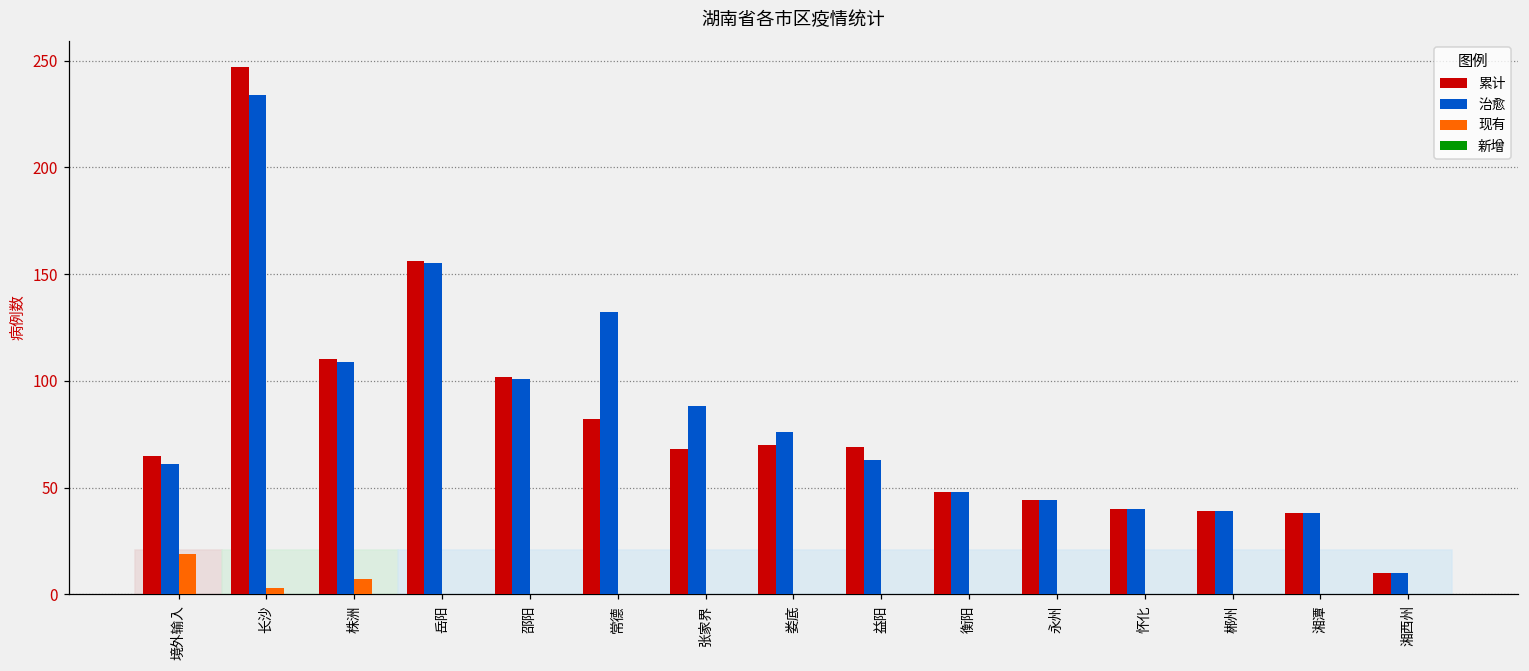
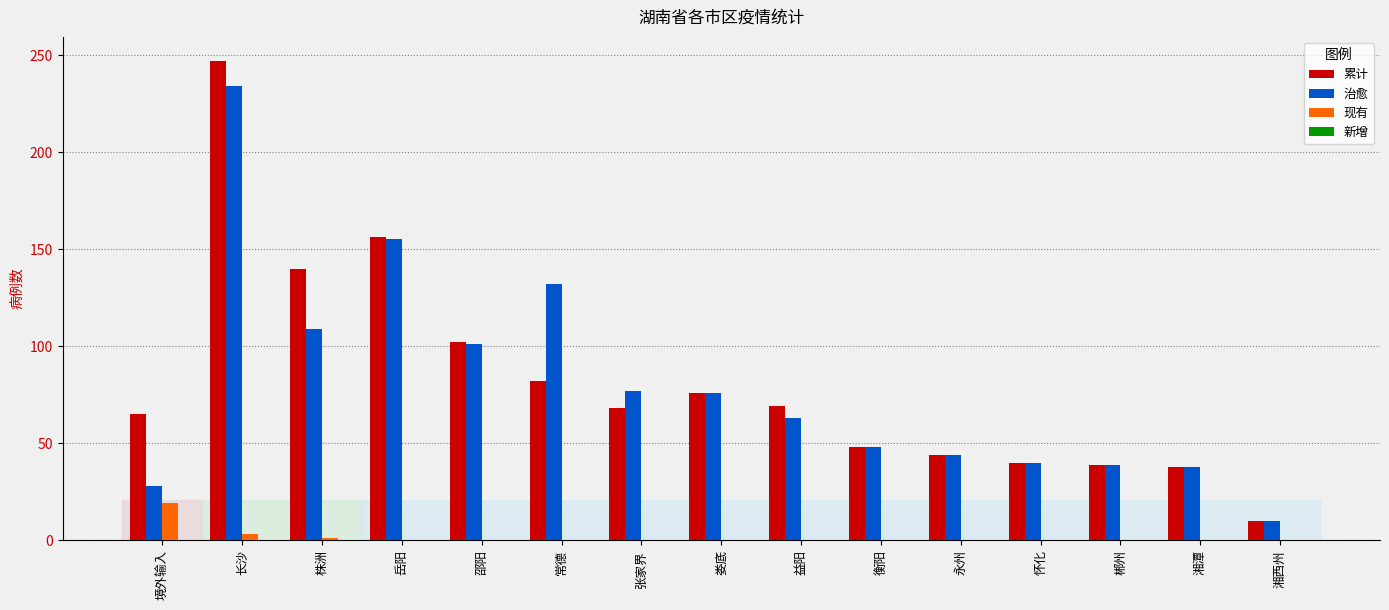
治愈, 境外输入: 61 -> 28
累计, 株洲: 110 -> 140
现有, 株洲: 7 -> 1
治愈, 张家界: 88 -> 77
累计, 娄底: 70 -> 76
